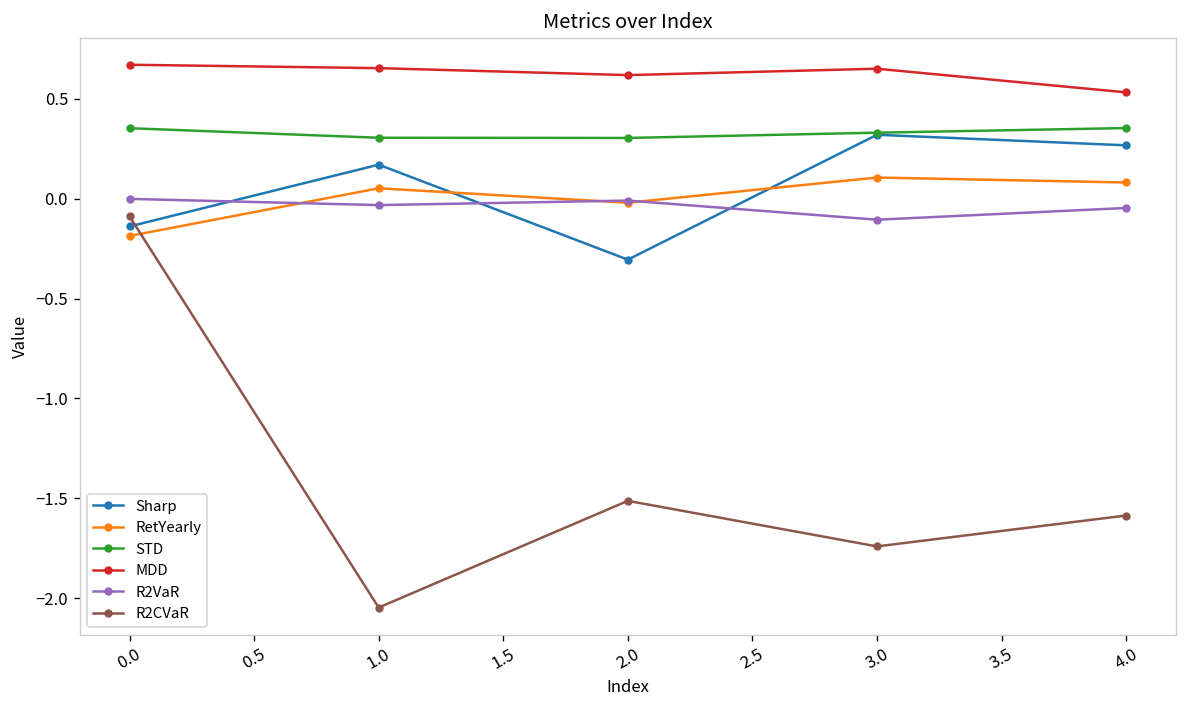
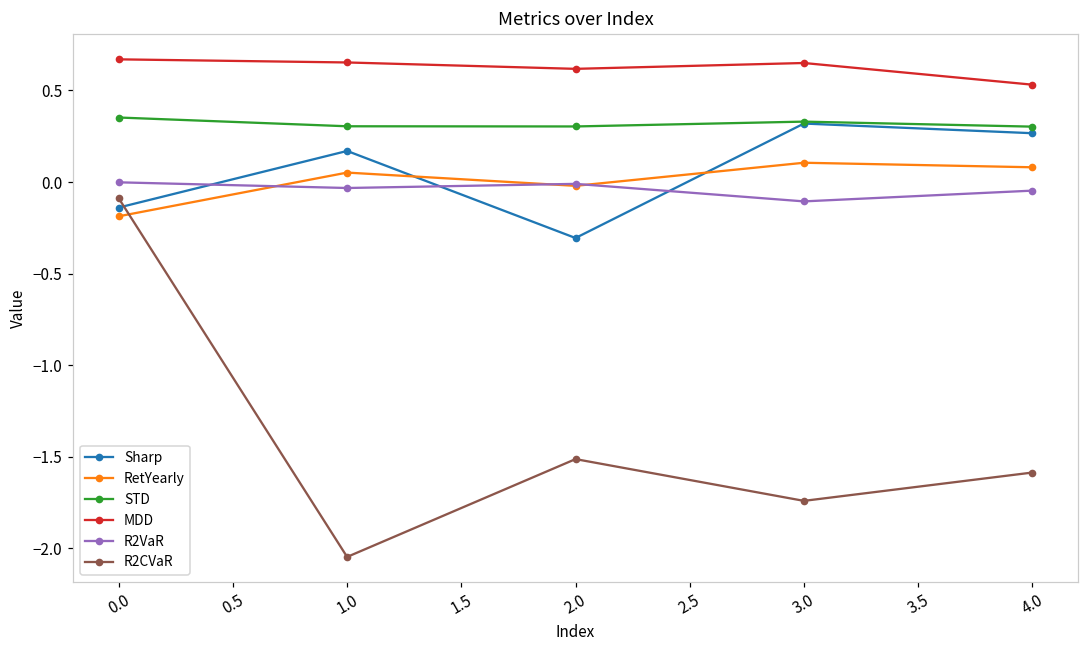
STD, 4.0: 0.35 -> 0.30
